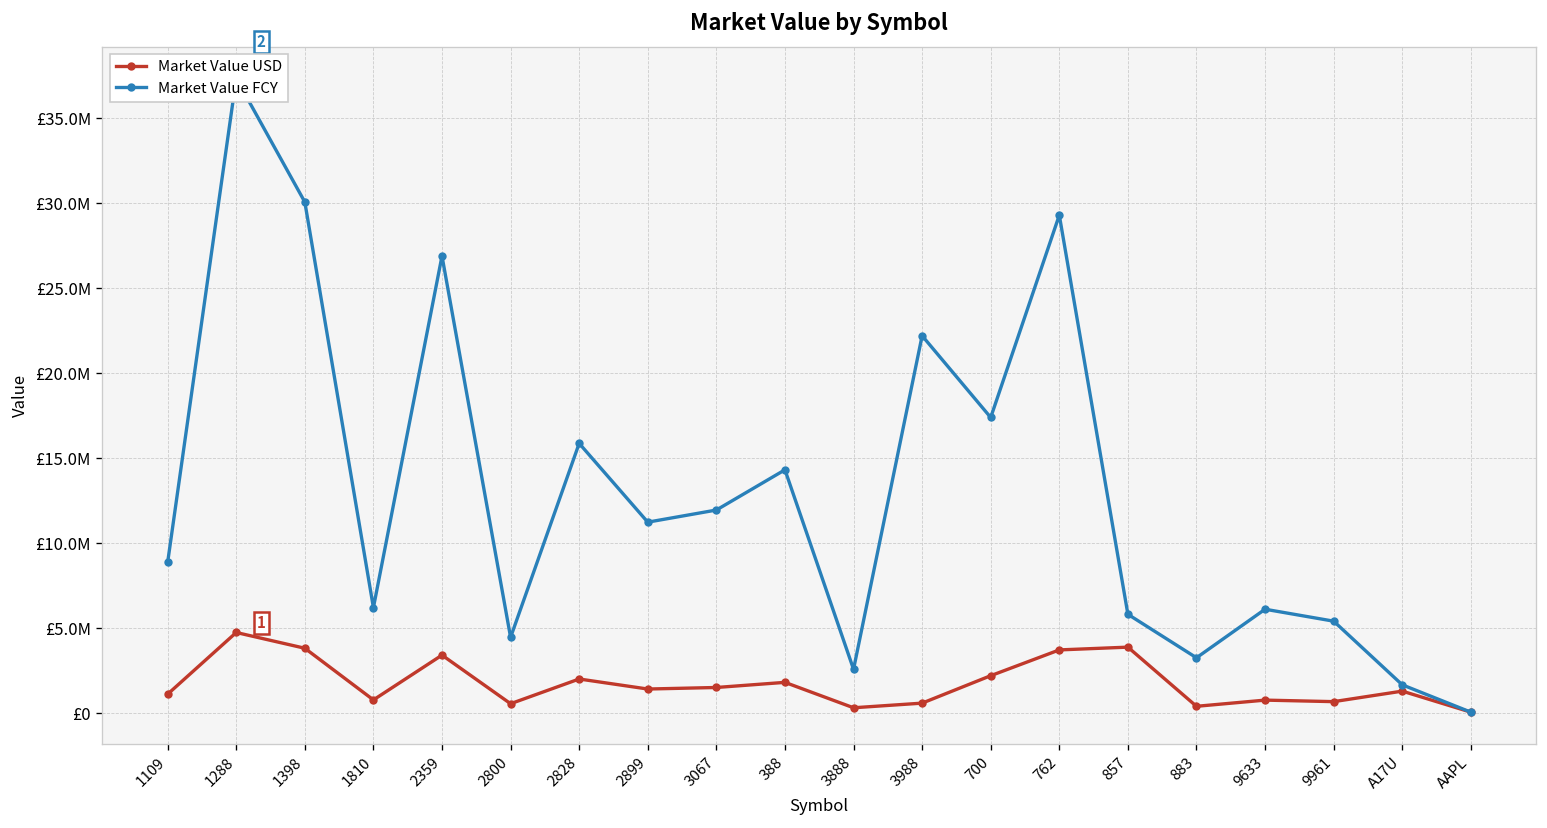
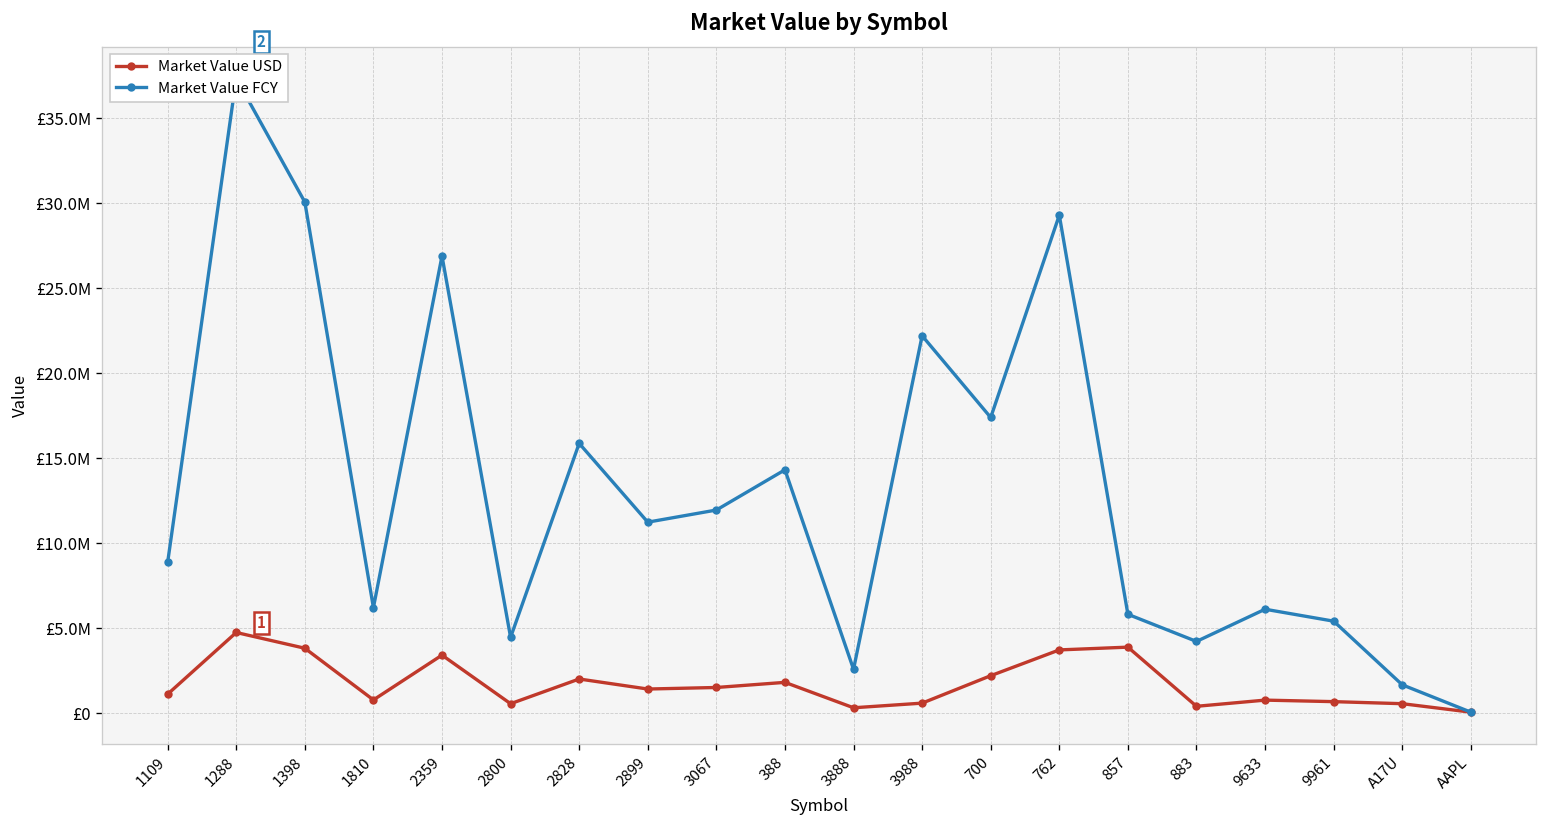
Market Value FCY, 883: £3300000 -> £4200000
Market Value USD, A17U: £1300000 -> £600000
